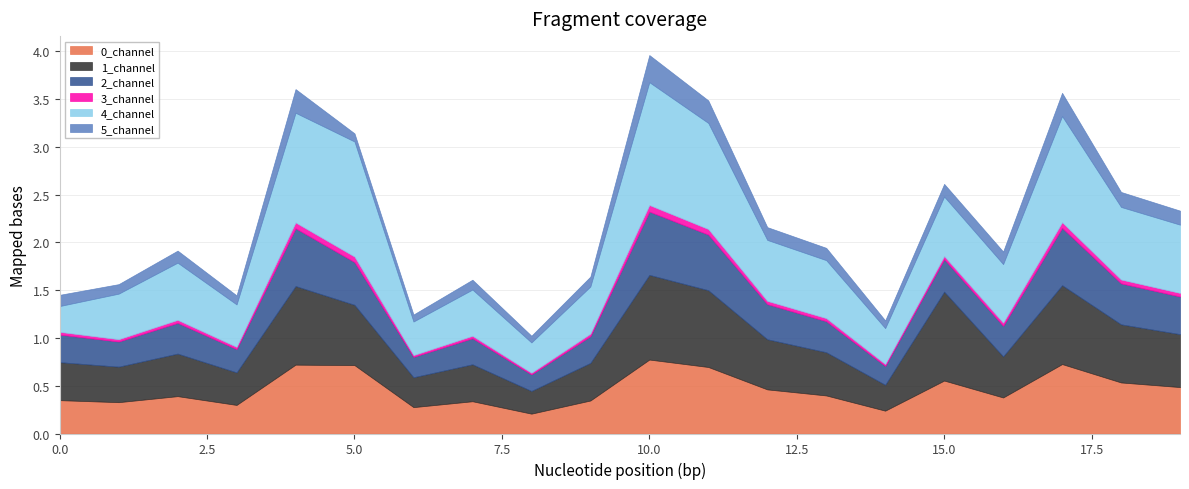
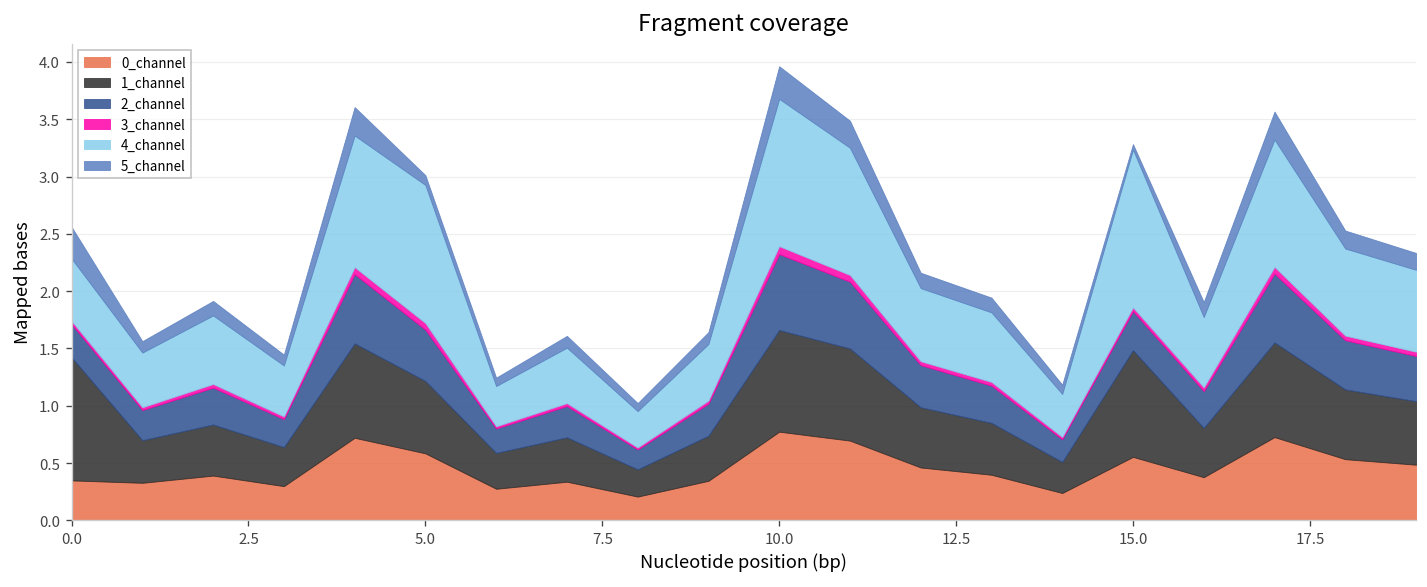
1_channel, 0.0: 0.4 -> 1.1
4_channel, 0.0: 0.3 -> 0.5
5_channel, 0.0: 0.1 -> 0.3
0_channel, 5.0: 0.7 -> 0.6
4_channel, 15.0: 0.6 -> 1.4
5_channel, 15.0: 0.1 -> 0.0
